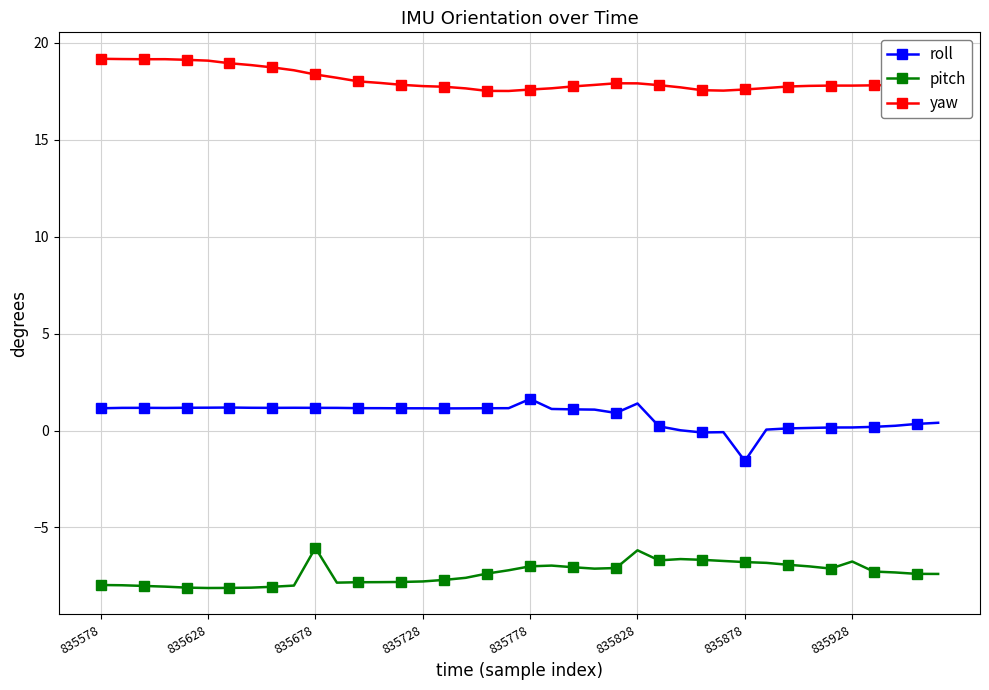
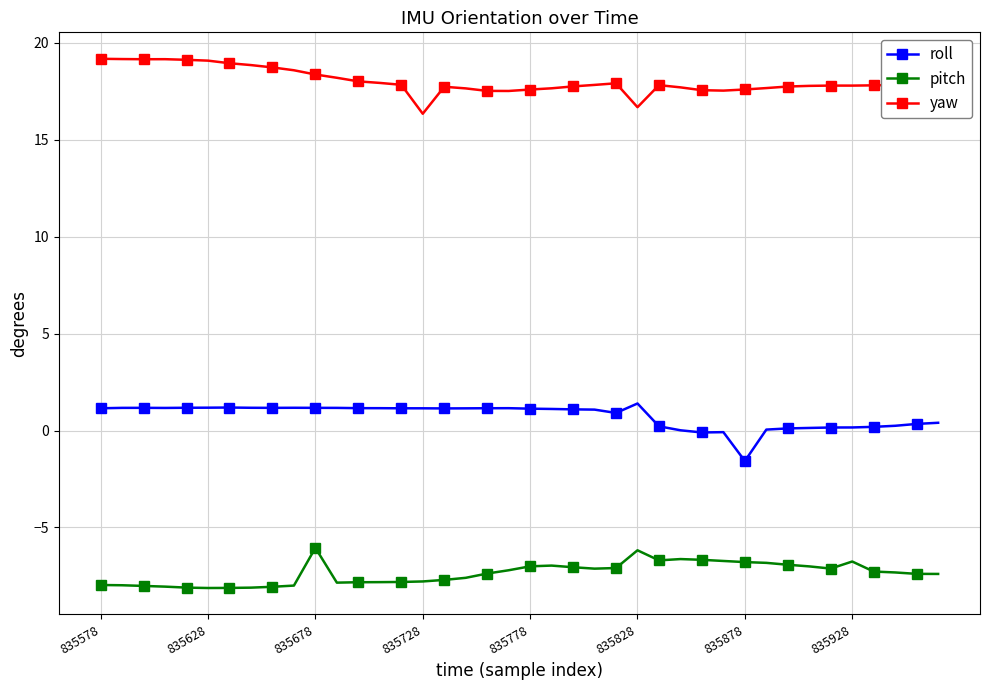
yaw, 835728: 17.8 -> 16.3
roll, 835778: 1.6 -> 1.1
yaw, 835828: 17.9 -> 16.7
